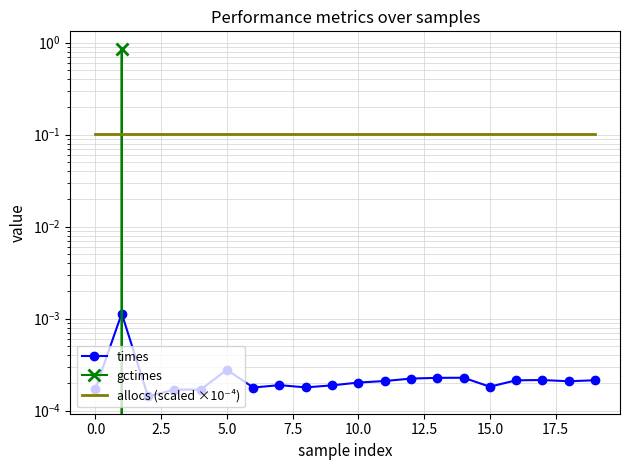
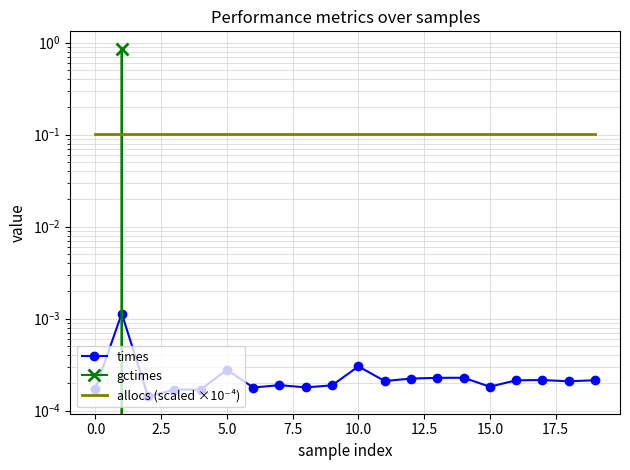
times, 10.0: 0.00020 -> 0.00030
